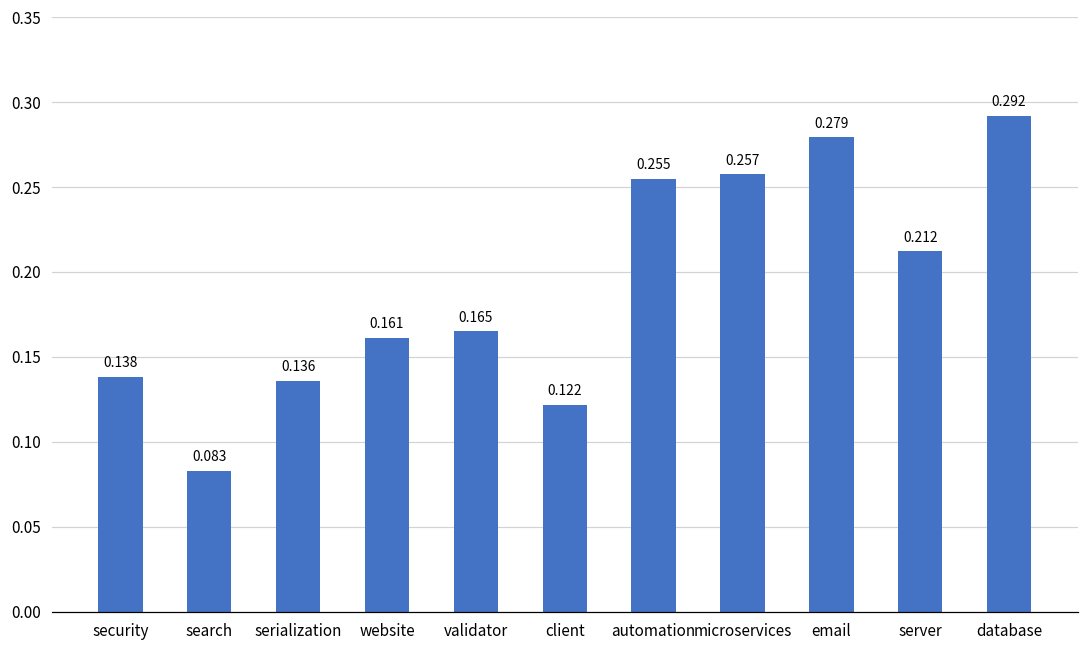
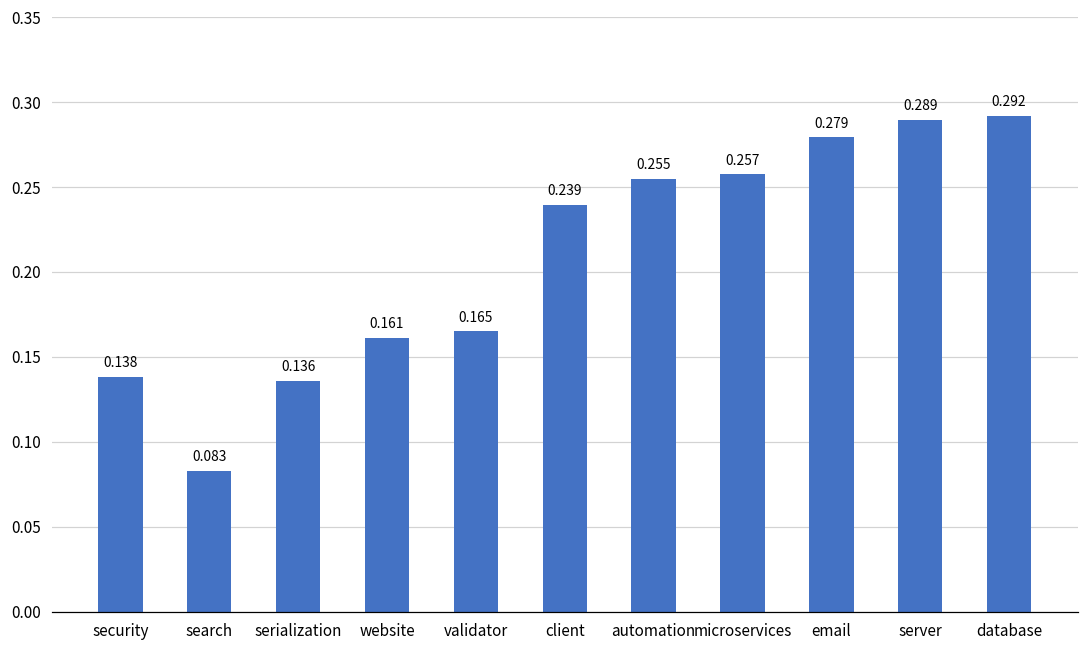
client: 0.122 -> 0.239
server: 0.212 -> 0.289
